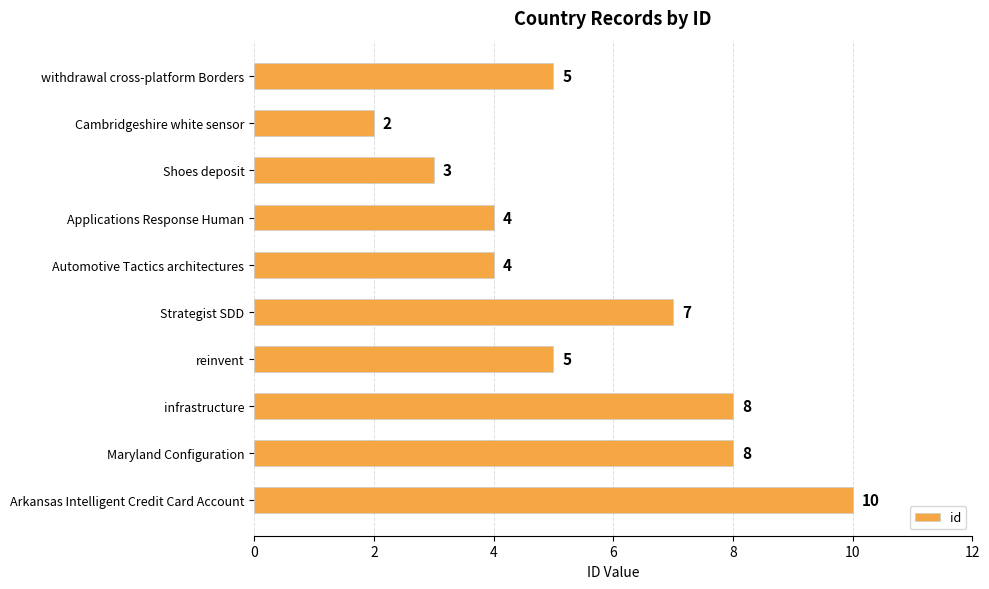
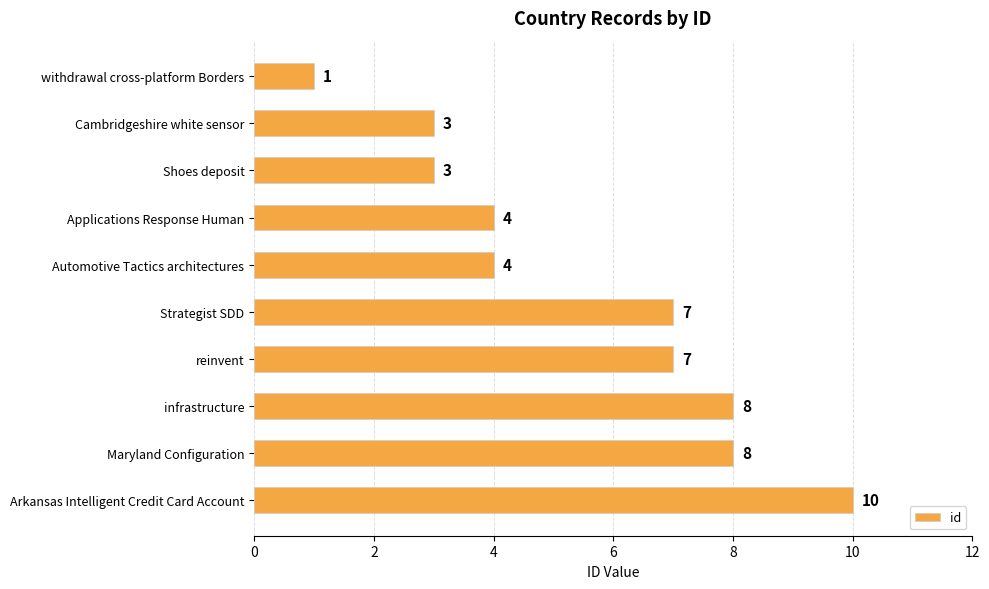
withdrawal cross-platform Borders: 5 -> 1
Cambridgeshire white sensor: 2 -> 3
reinvent: 5 -> 7
